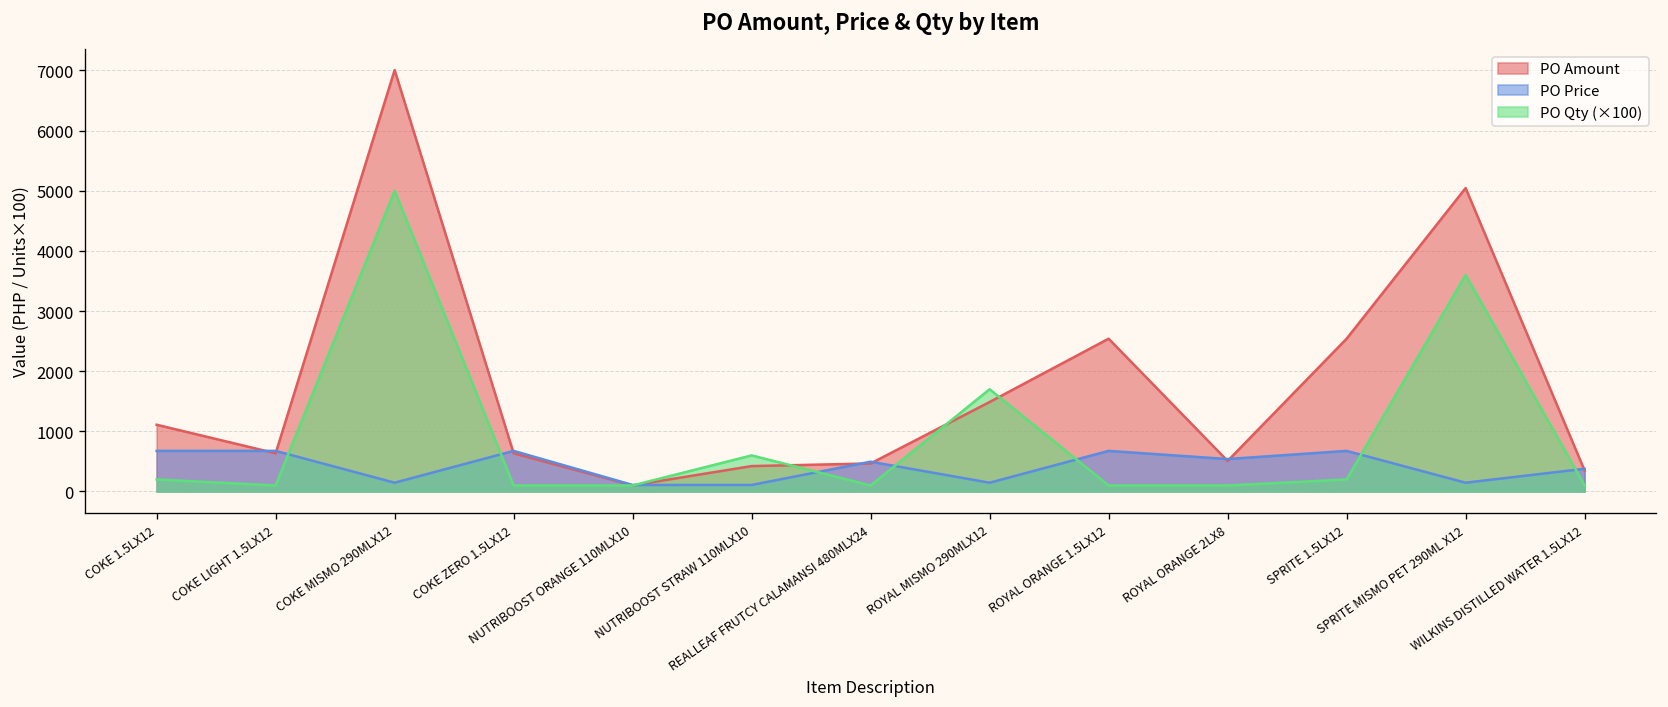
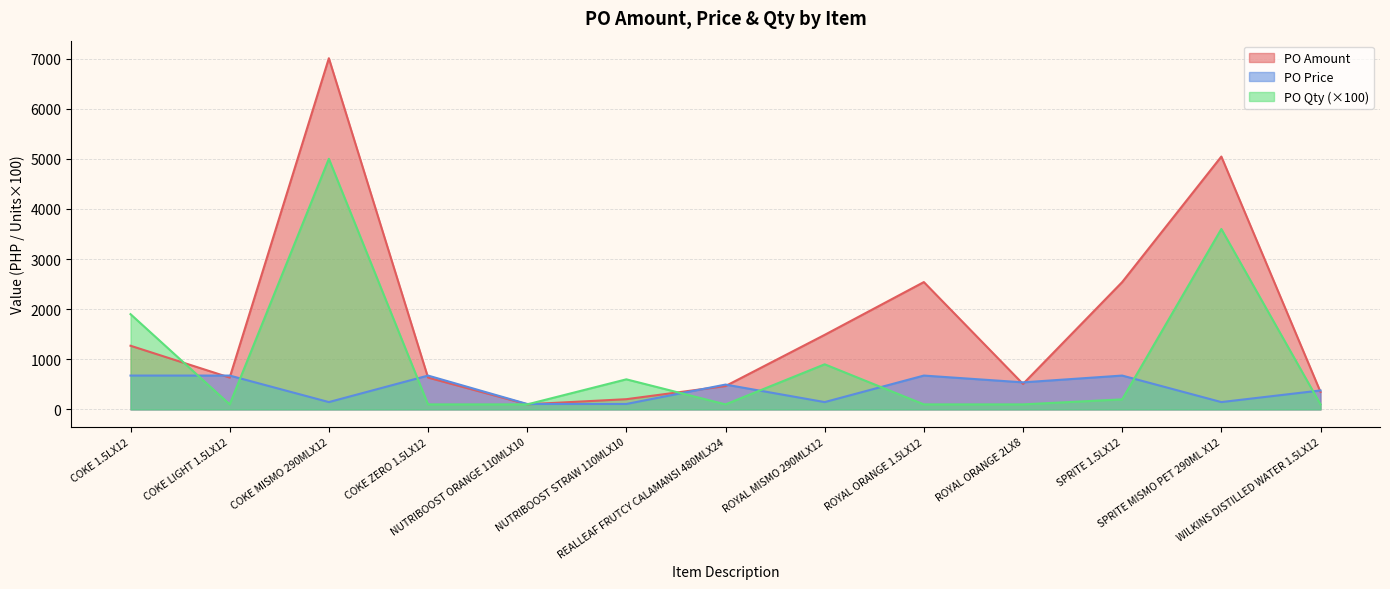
PO Amount, COKE 1.5LX12: 1100 -> 1300
PO Qty (×100), COKE 1.5LX12: 200 -> 1900
PO Amount, NUTRIBOOST STRAW 110MLX10: 400 -> 200
PO Qty (×100), ROYAL MISMO 290MLX12: 1700 -> 900
